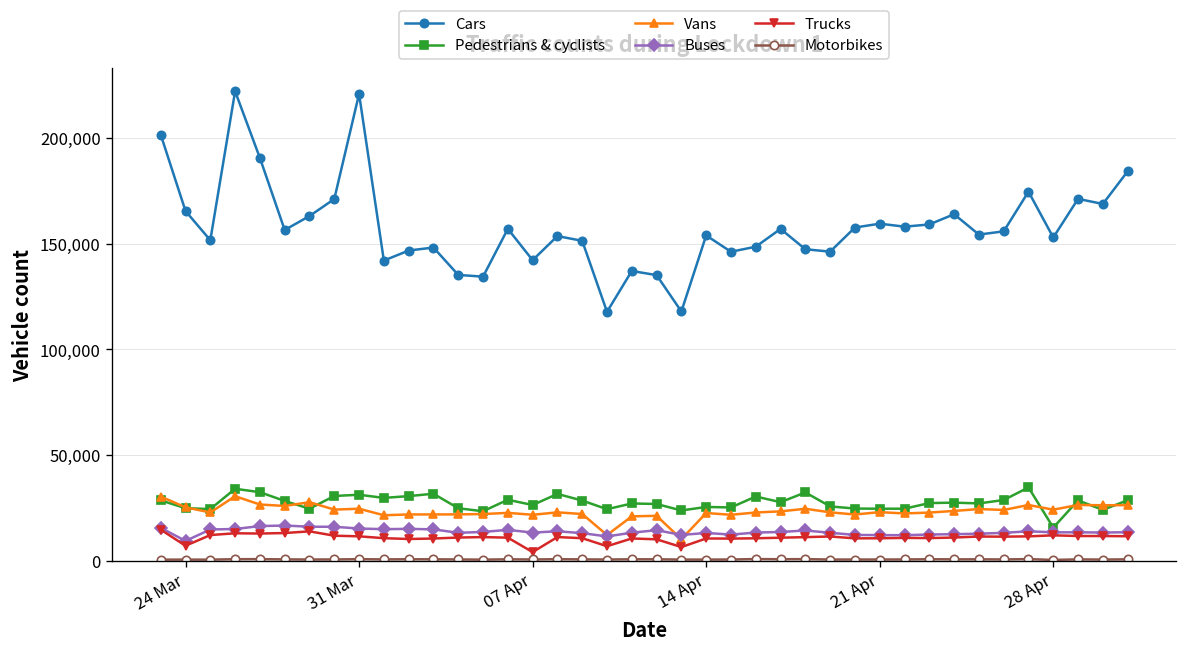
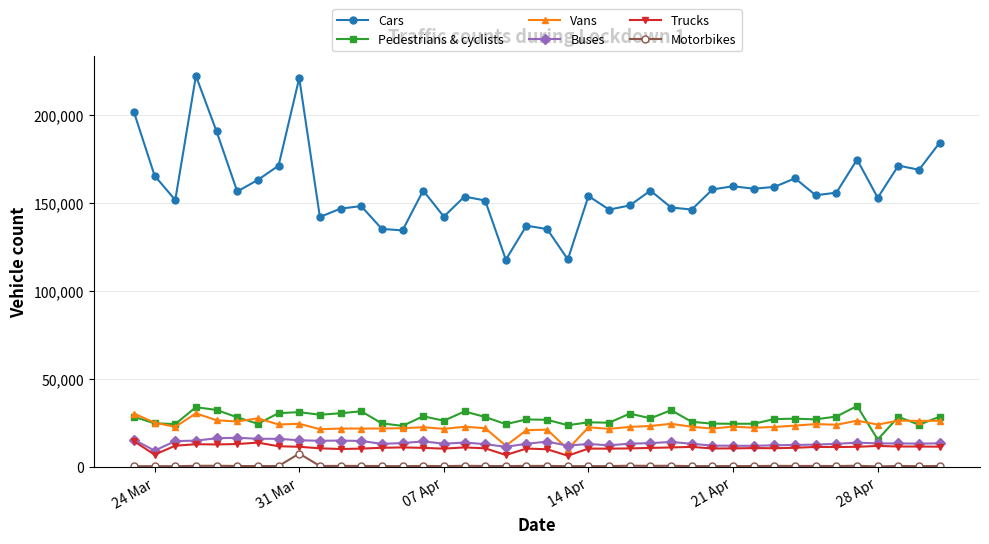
Motorbikes, 31 Mar: 1,000 -> 8,000
Trucks, 07 Apr: 4,000 -> 10,000
